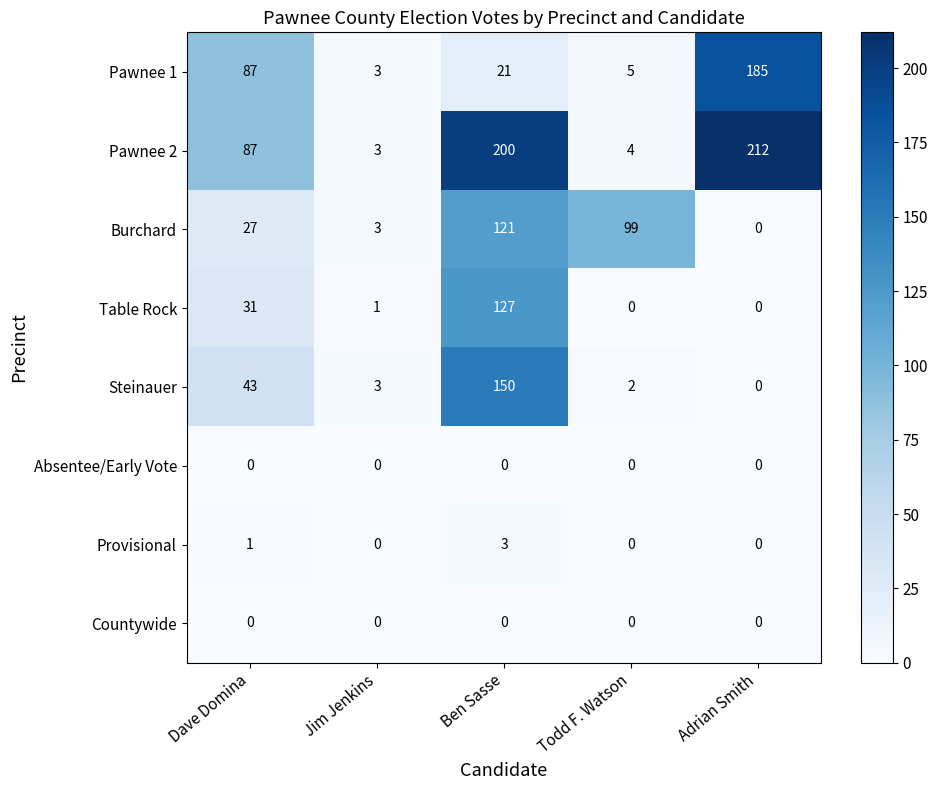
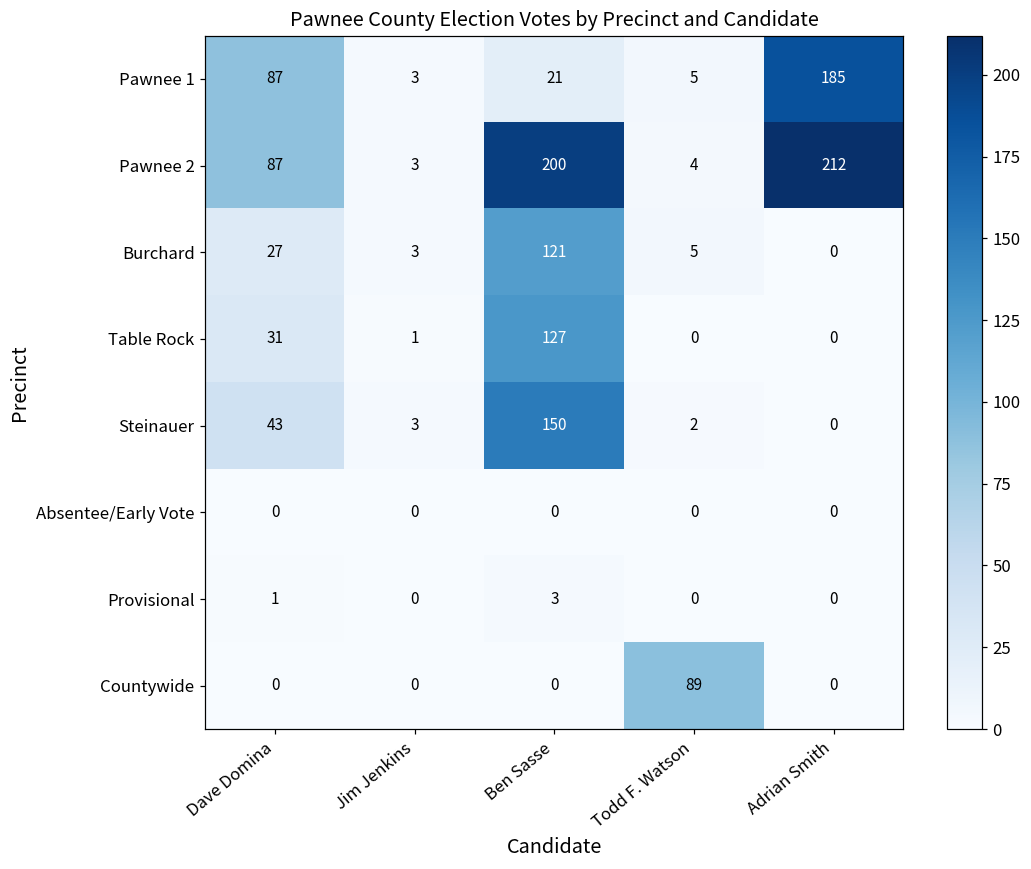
Burchard, Todd F. Watson: 99 -> 5
Countywide, Todd F. Watson: 0 -> 89
